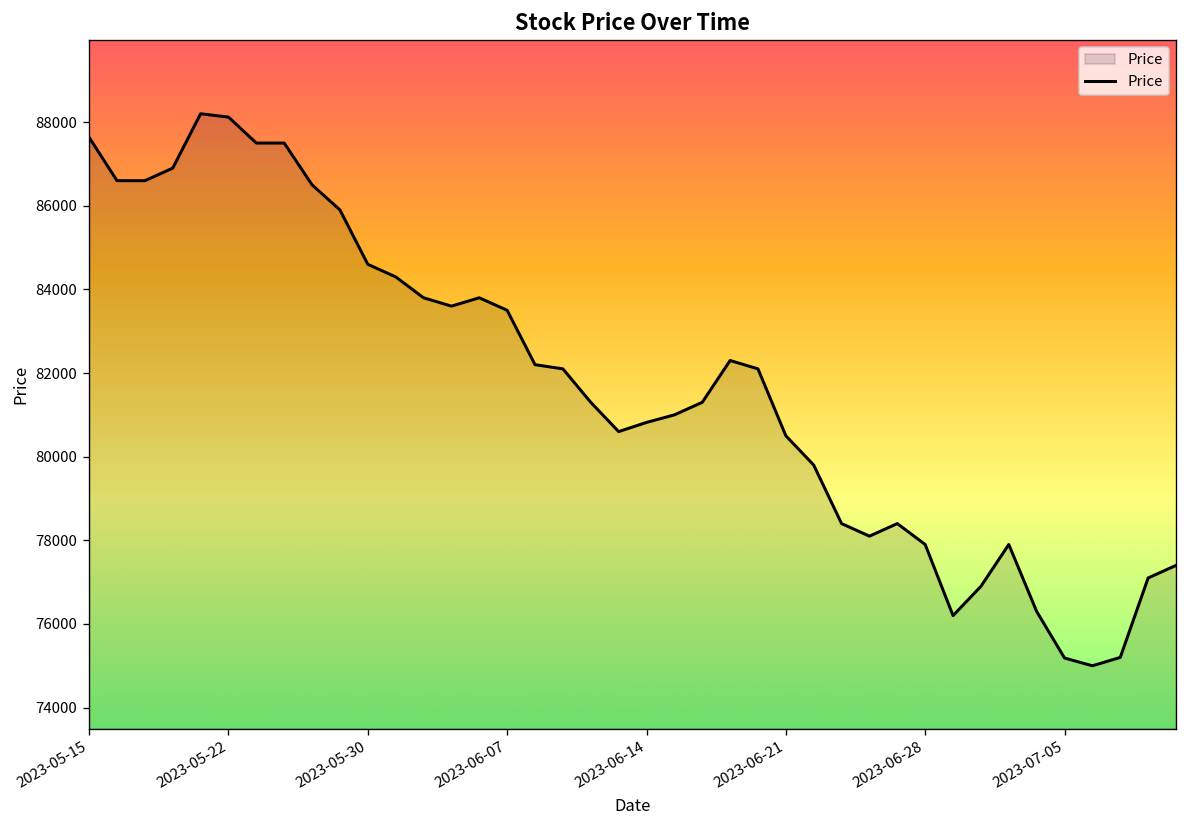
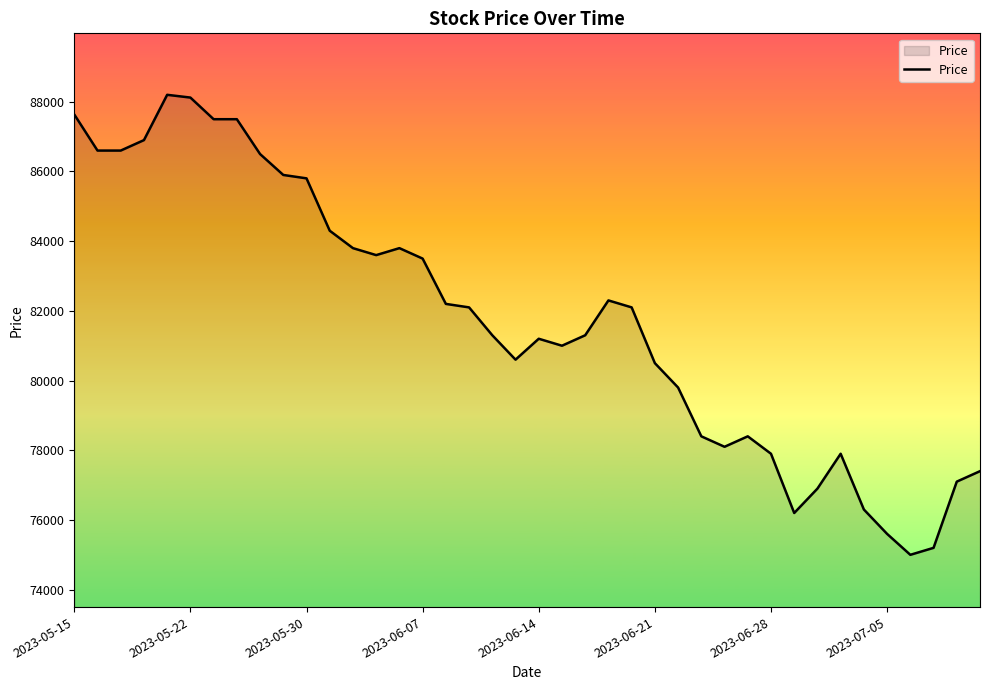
2023-05-30: 84600 -> 85800
2023-06-14: 80800 -> 81200
2023-07-05: 75200 -> 75600
